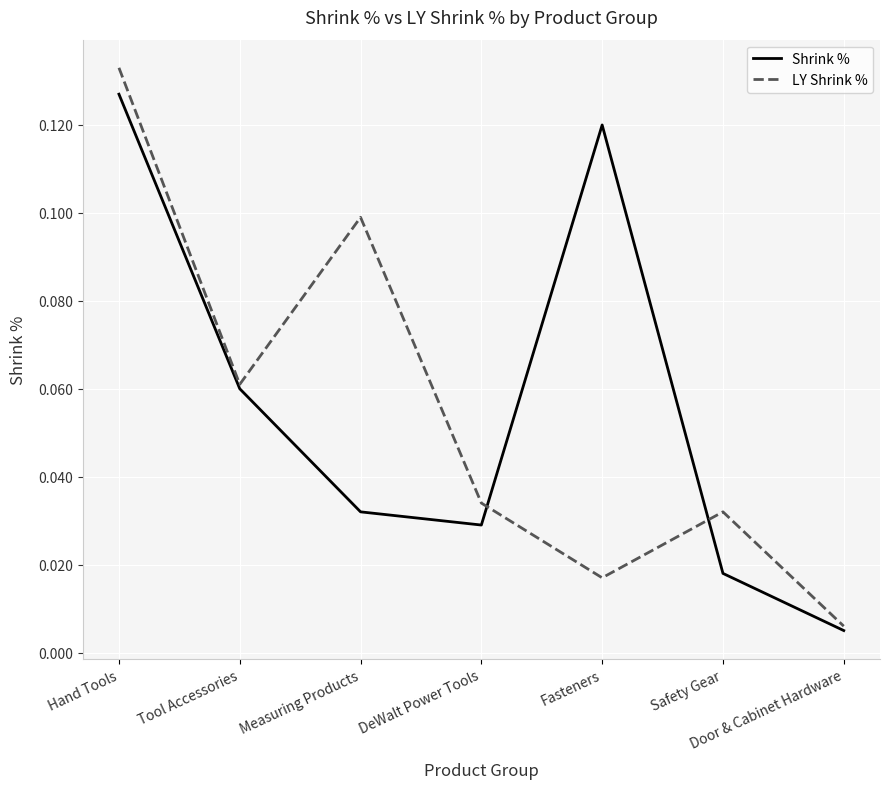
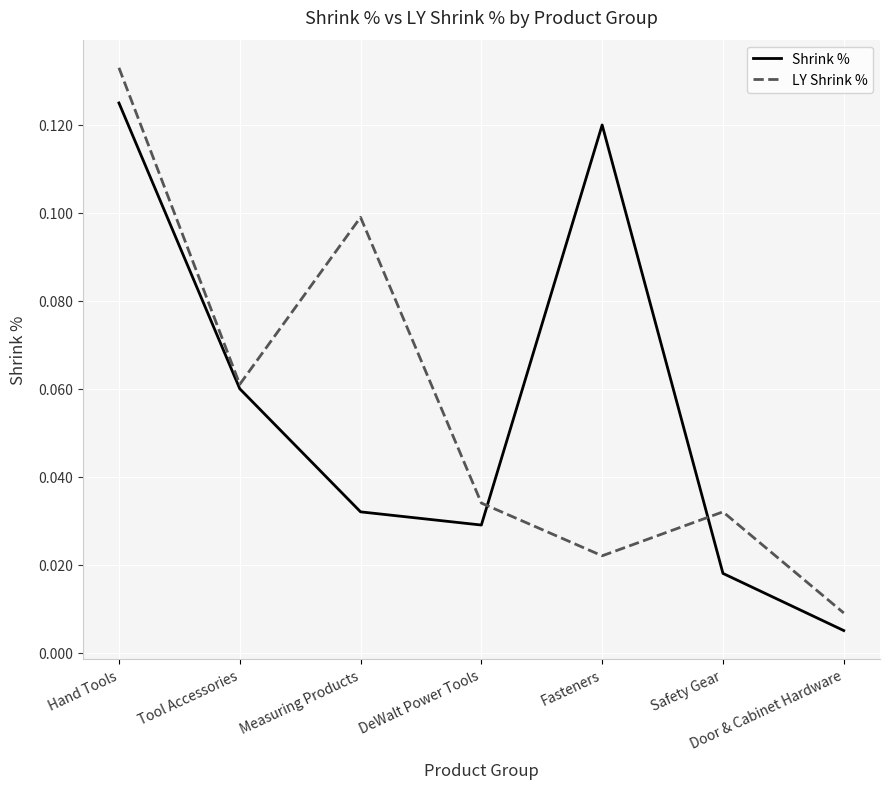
Shrink %, Hand Tools: 0.127 -> 0.125
LY Shrink %, Fasteners: 0.017 -> 0.022
LY Shrink %, Door & Cabinet Hardware: 0.006 -> 0.009
